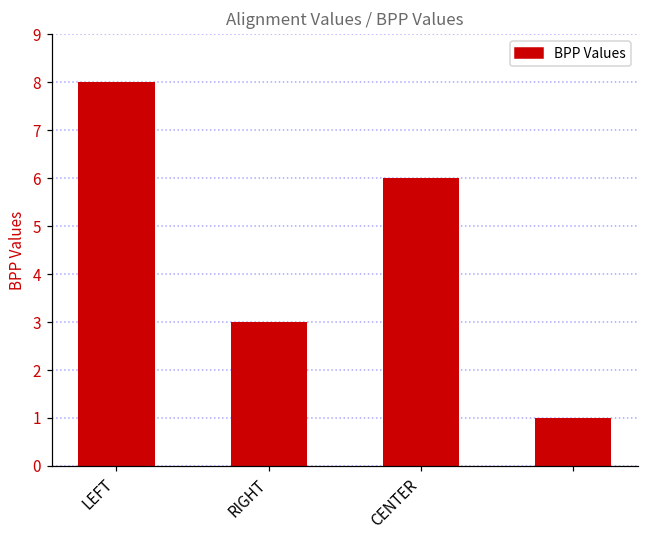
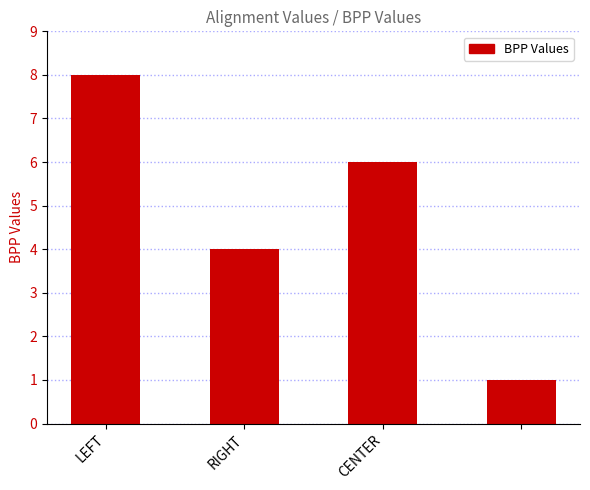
RIGHT: 3 -> 4
